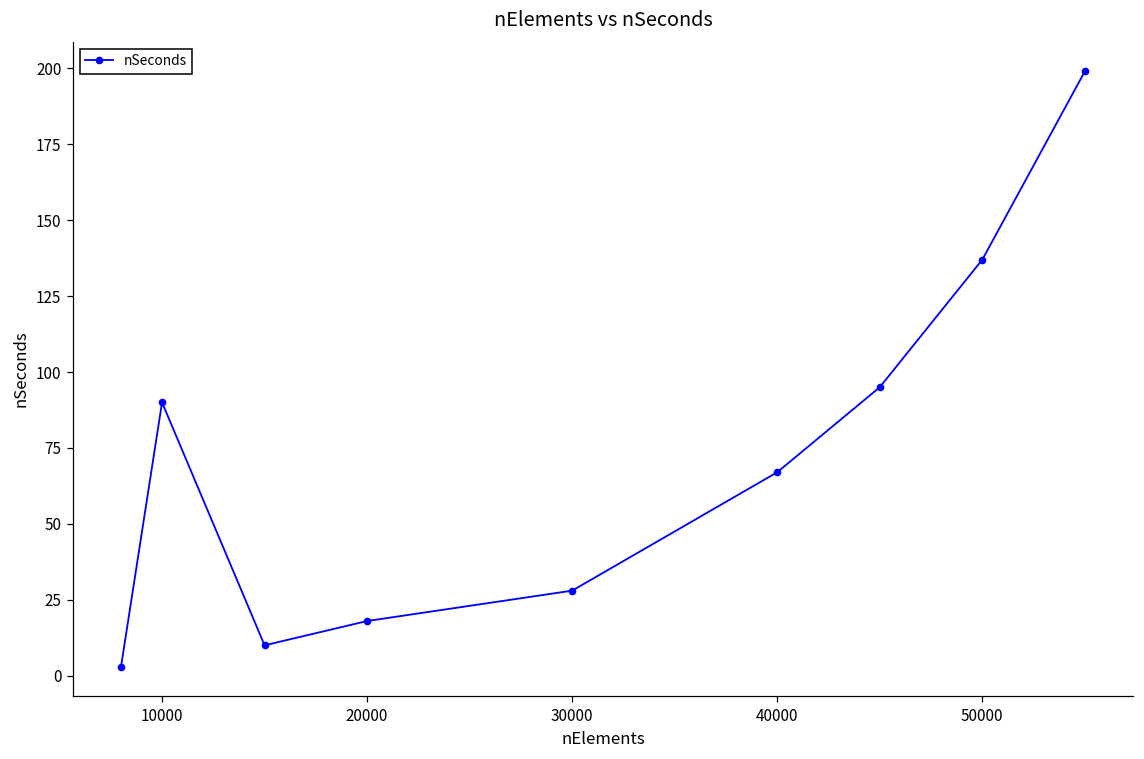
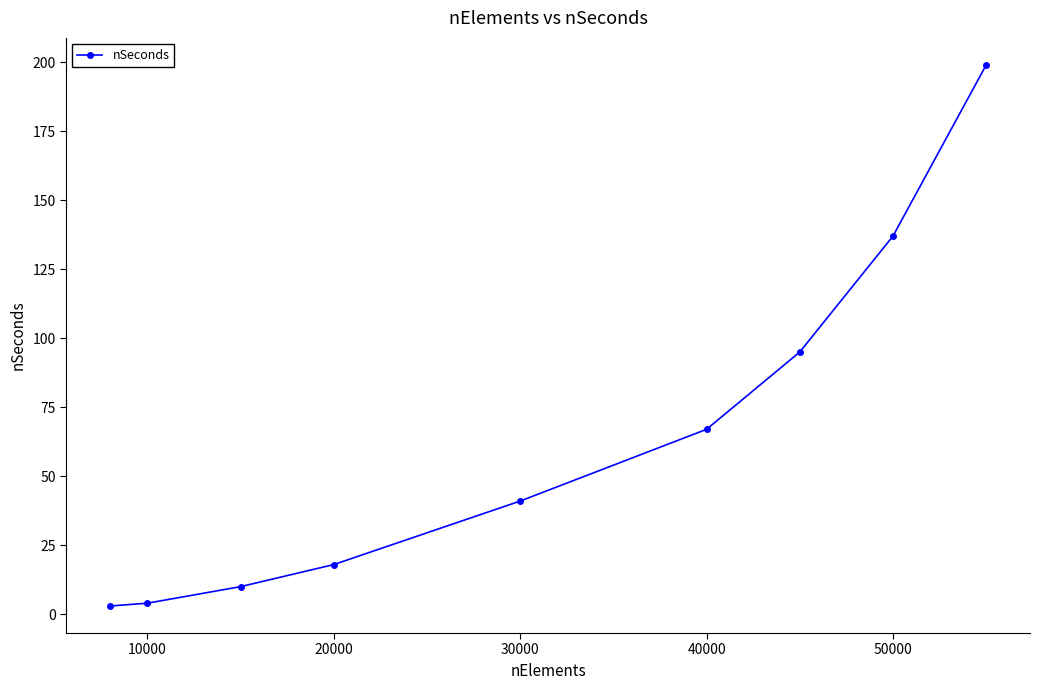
10000: 90 -> 4
30000: 28 -> 41
